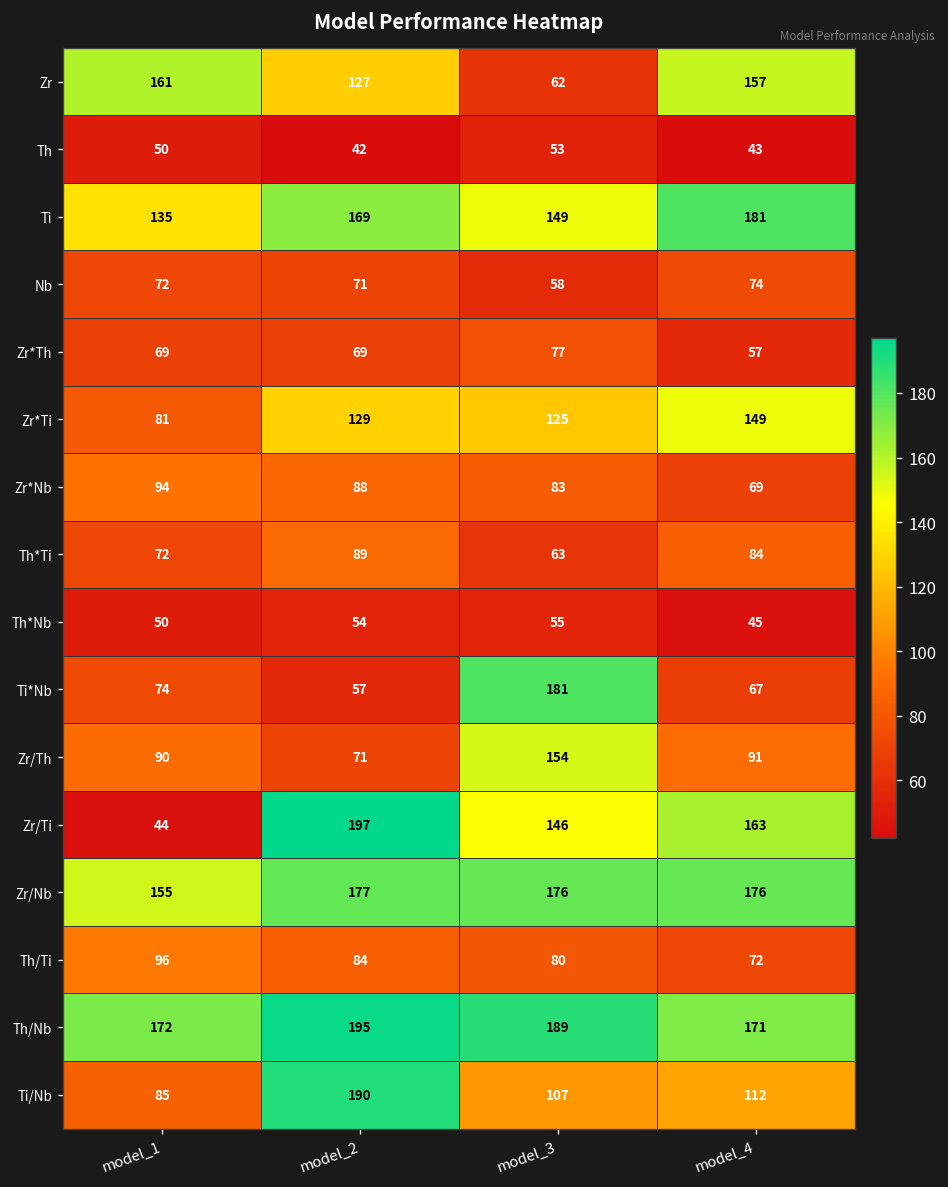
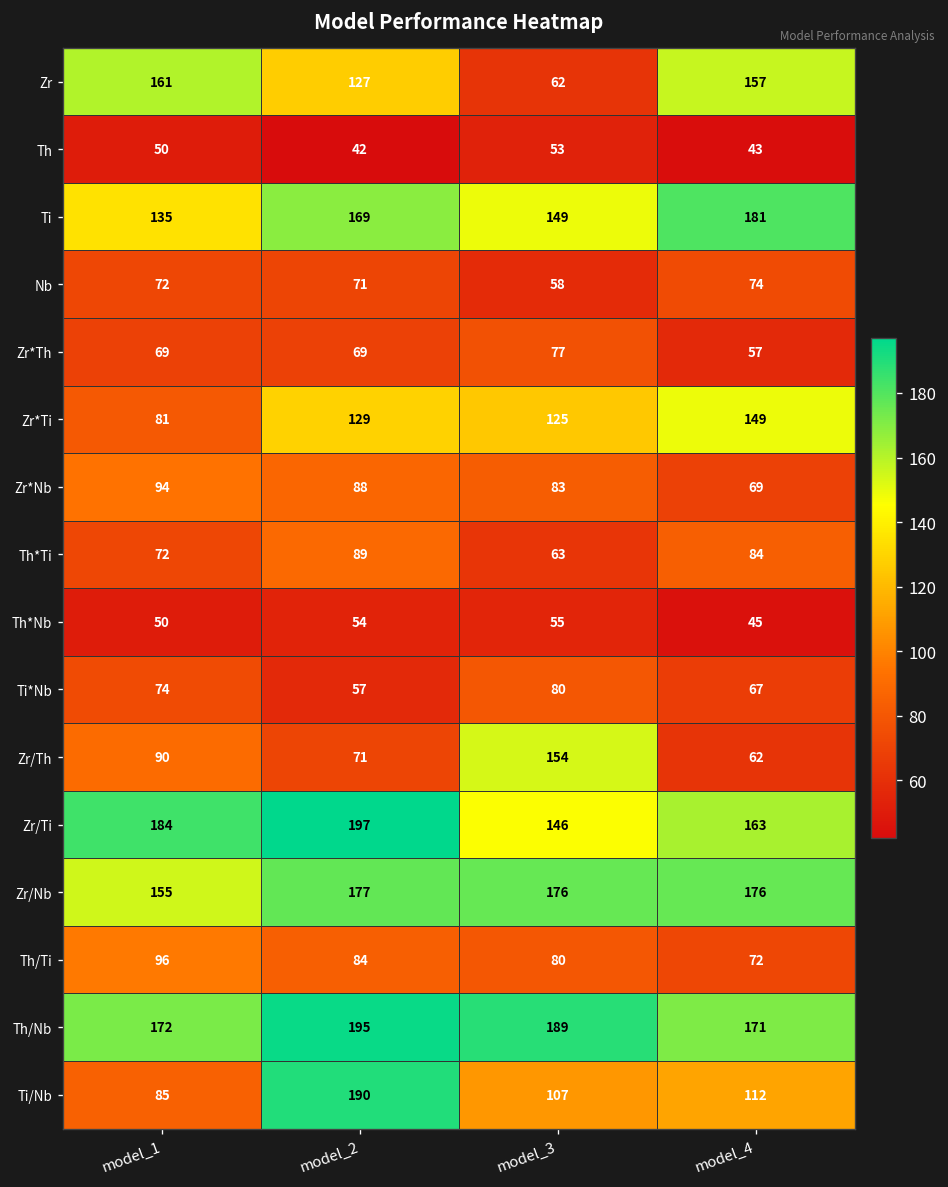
Ti*Nb, model_3: 181 -> 80
Zr/Th, model_4: 91 -> 62
Zr/Ti, model_1: 44 -> 184
